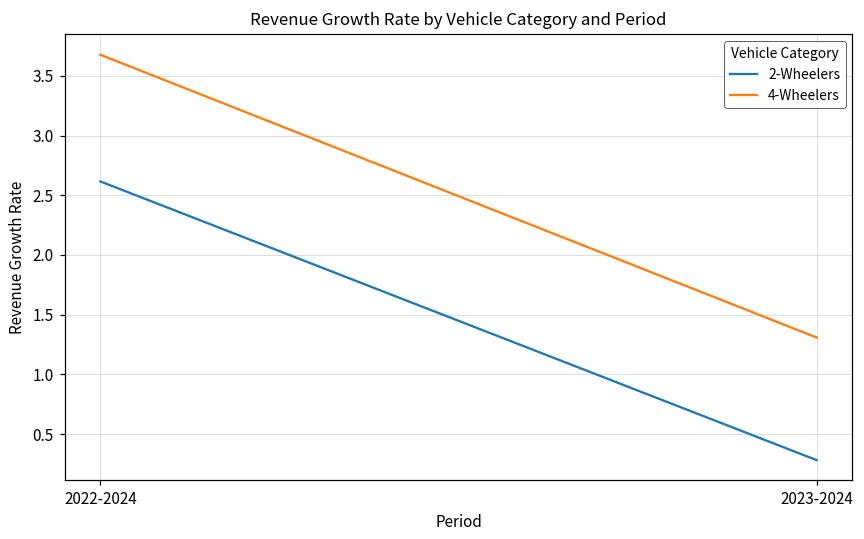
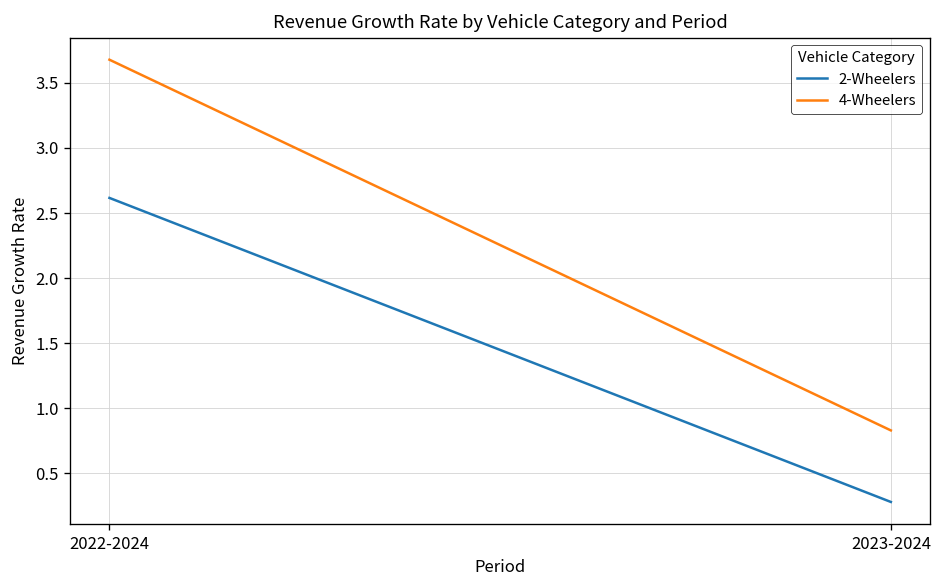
4-Wheelers, 2023-2024: 1.31 -> 0.83
